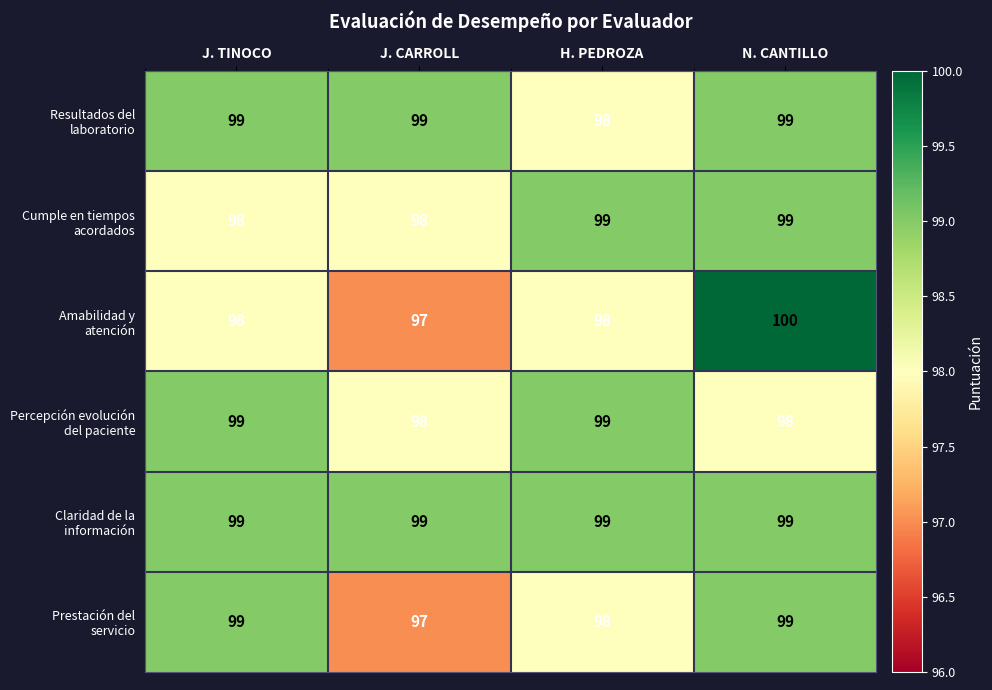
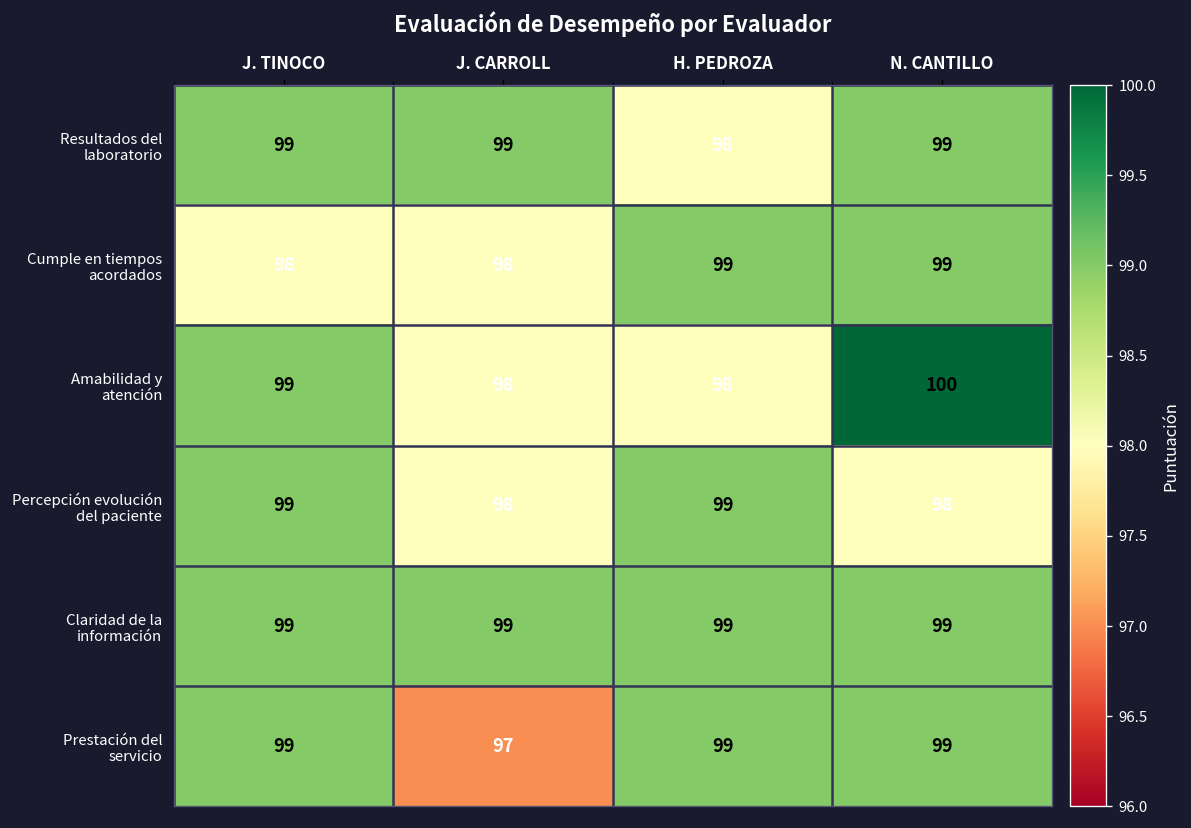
Amabilidad y atención, J. TINOCO: 98 -> 99
Amabilidad y atención, J. CARROLL: 97 -> 98
Prestación del servicio, H. PEDROZA: 98 -> 99
